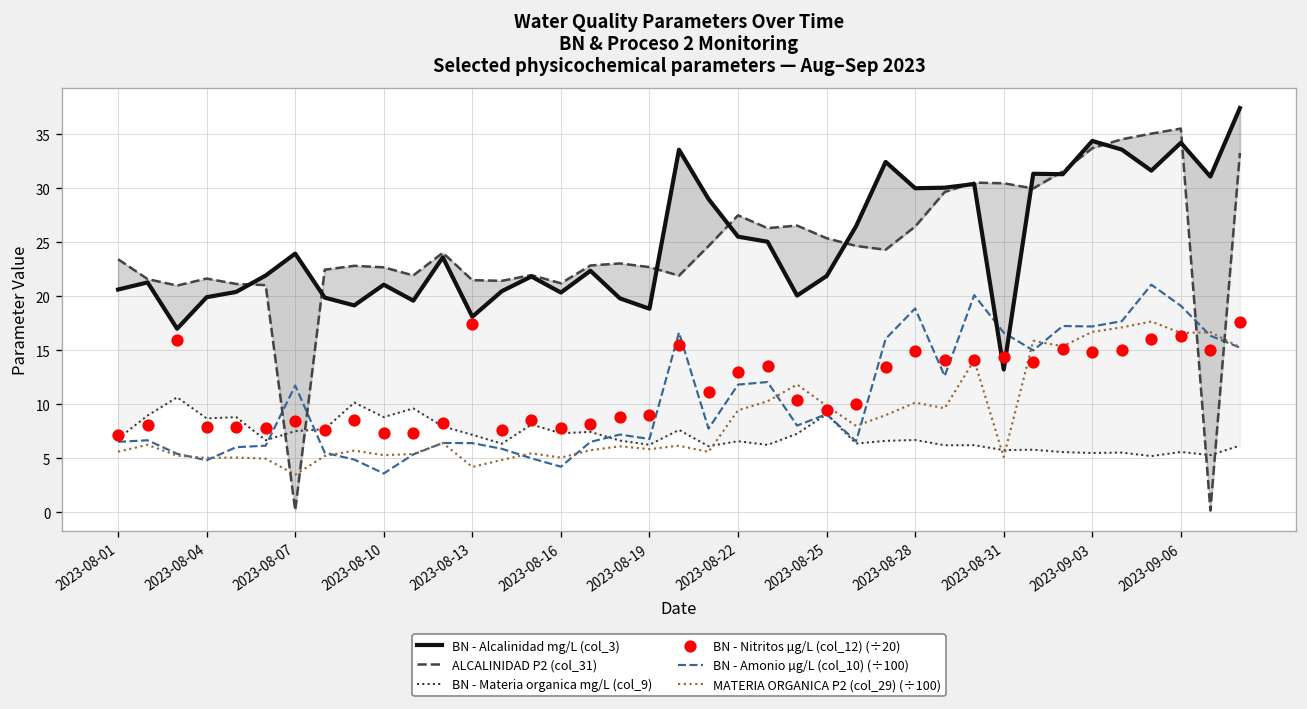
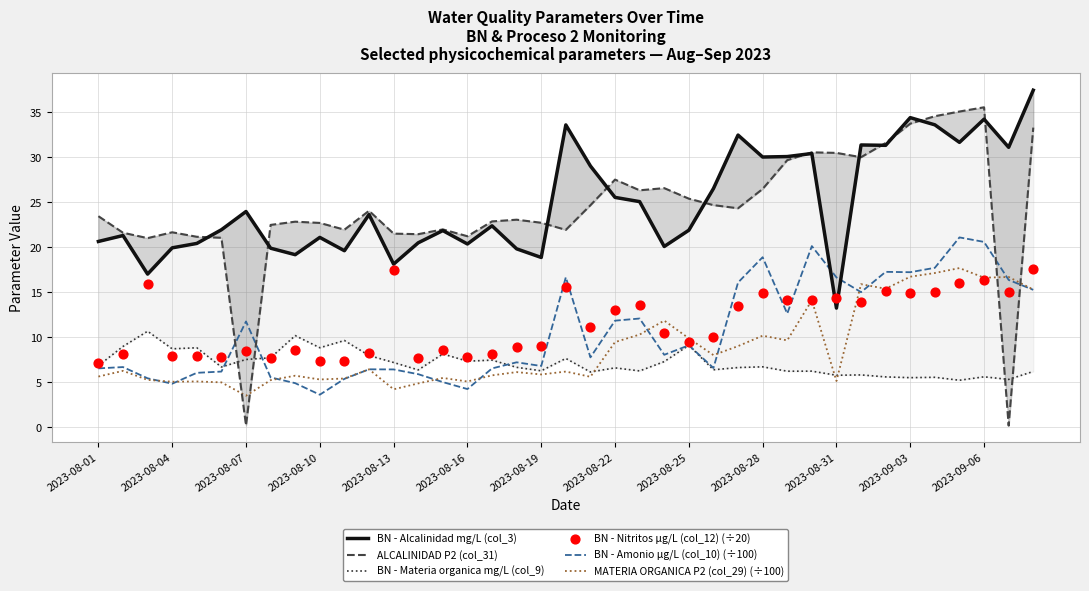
BN - Amonio µg/L (col_10) (÷100), 2023-09-06: 19 -> 21
